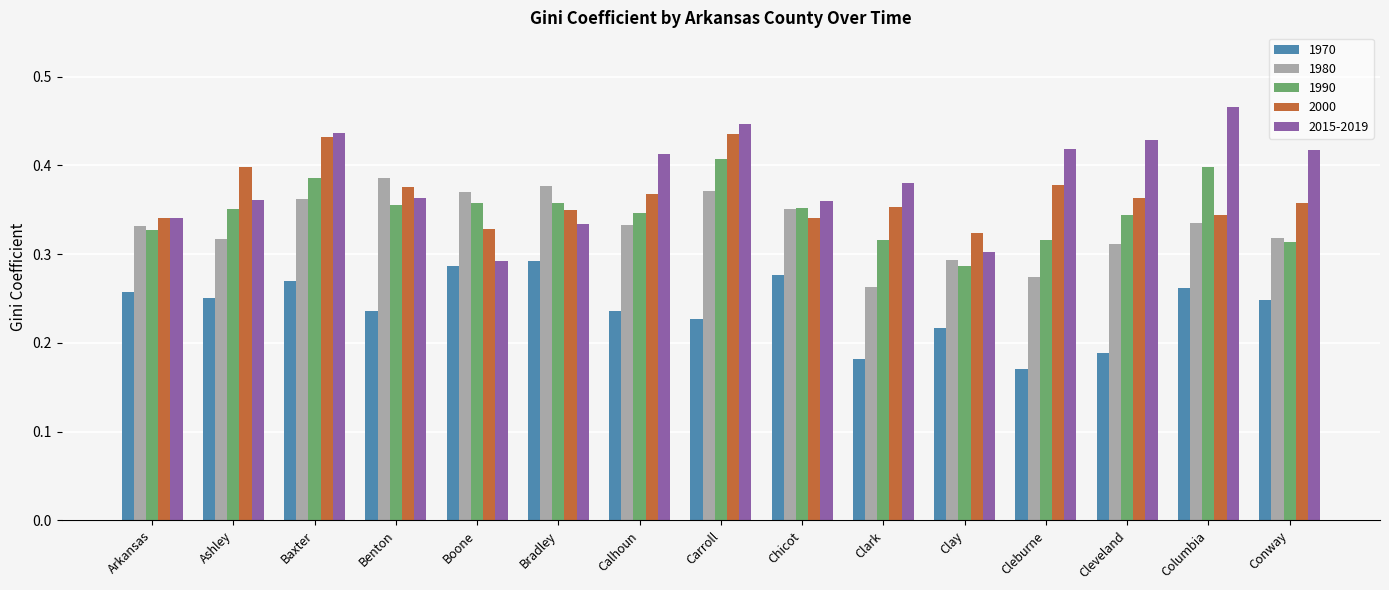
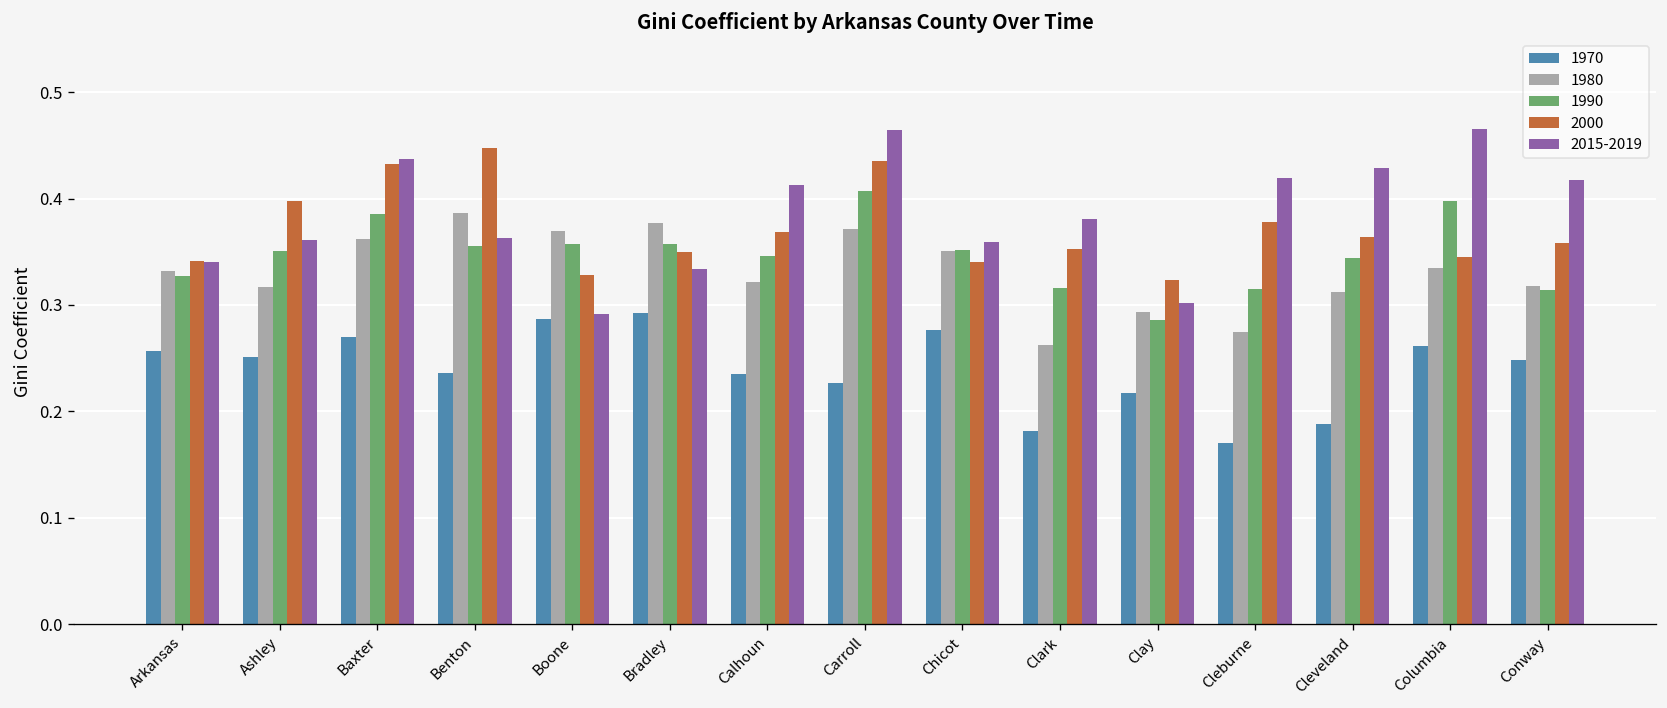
2000, Benton: 0.38 -> 0.45
1980, Calhoun: 0.33 -> 0.32
2015-2019, Carroll: 0.45 -> 0.46
